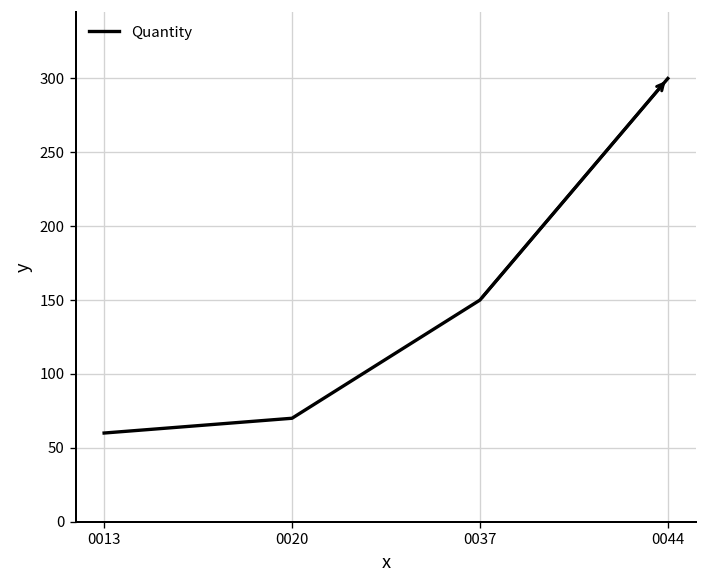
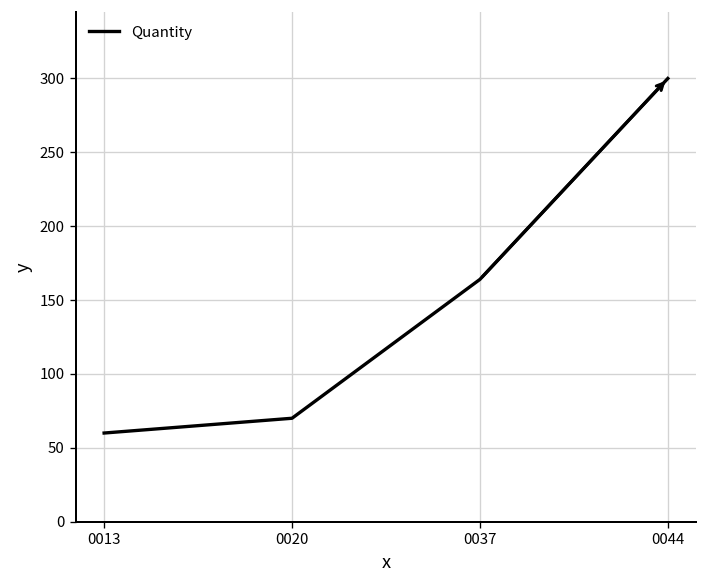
0037: 150 -> 164
